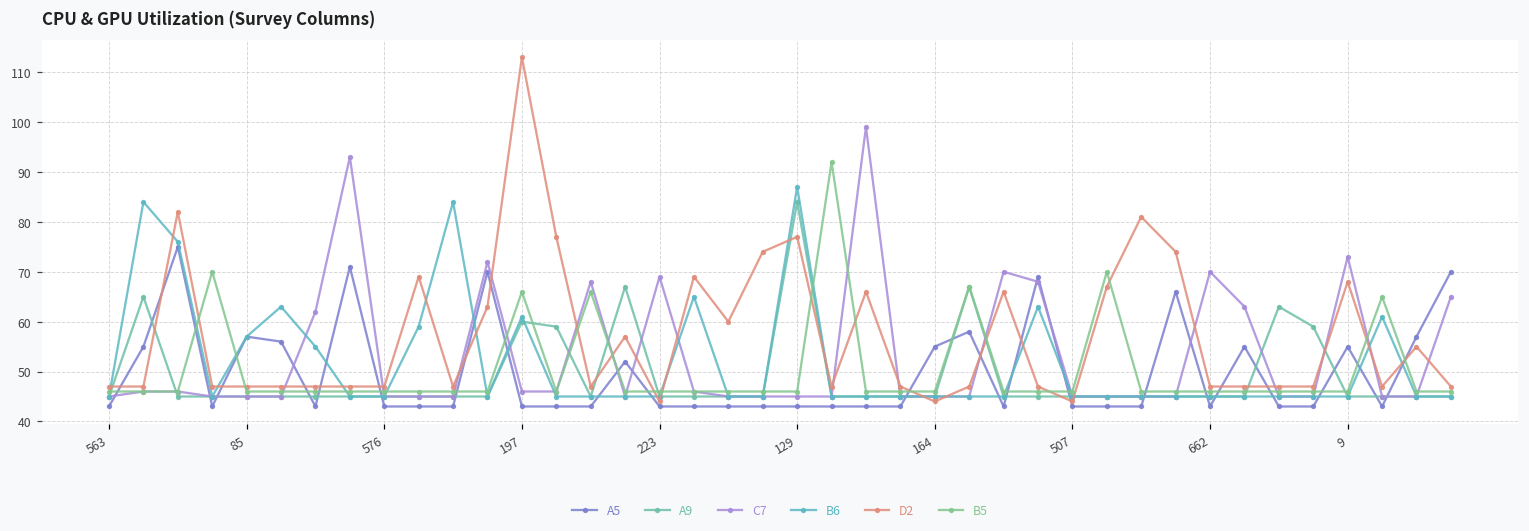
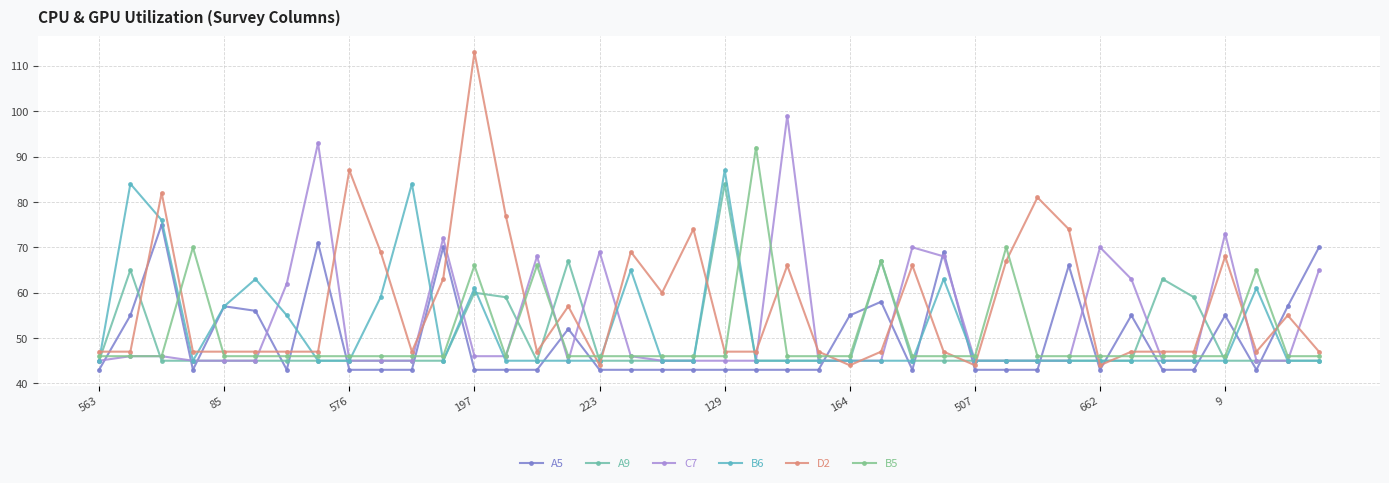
D2, 576: 47 -> 87
D2, 129: 77 -> 47
D2, 662: 47 -> 44
